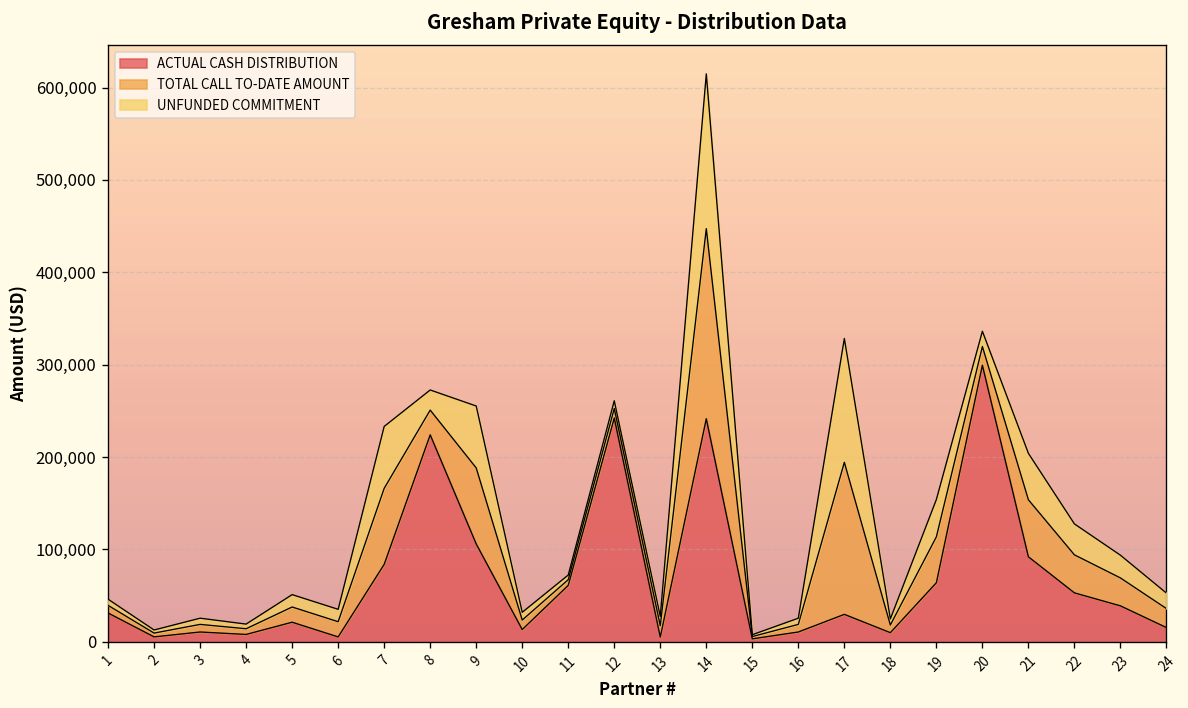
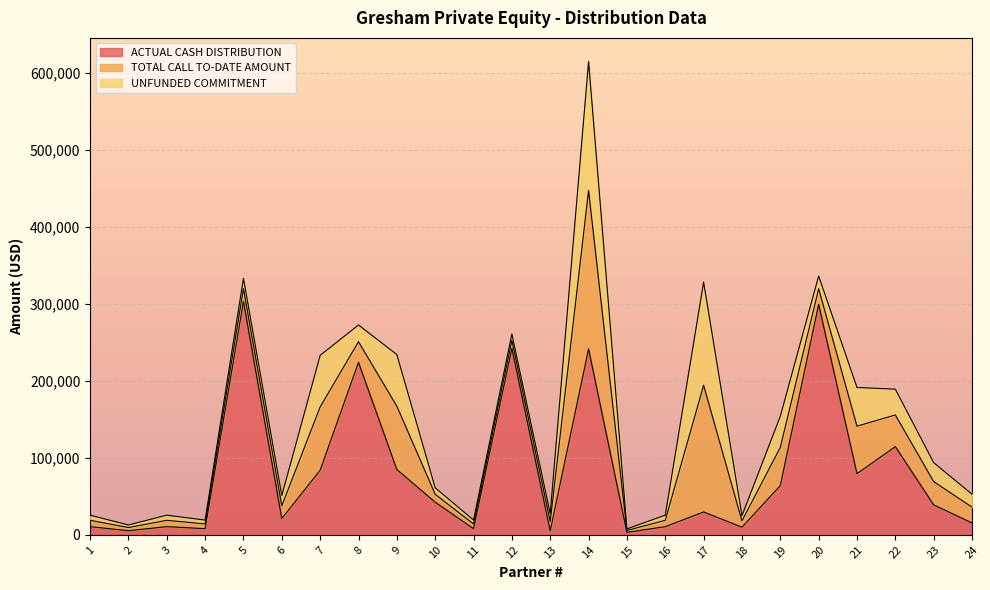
ACTUAL CASH DISTRIBUTION, 1: 30,000 -> 10,000
ACTUAL CASH DISTRIBUTION, 5: 20,000 -> 300,000
ACTUAL CASH DISTRIBUTION, 6: 10,000 -> 20,000
ACTUAL CASH DISTRIBUTION, 9: 110,000 -> 80,000
ACTUAL CASH DISTRIBUTION, 10: 10,000 -> 40,000
ACTUAL CASH DISTRIBUTION, 11: 60,000 -> 10,000
ACTUAL CASH DISTRIBUTION, 21: 90,000 -> 80,000
ACTUAL CASH DISTRIBUTION, 22: 50,000 -> 110,000
